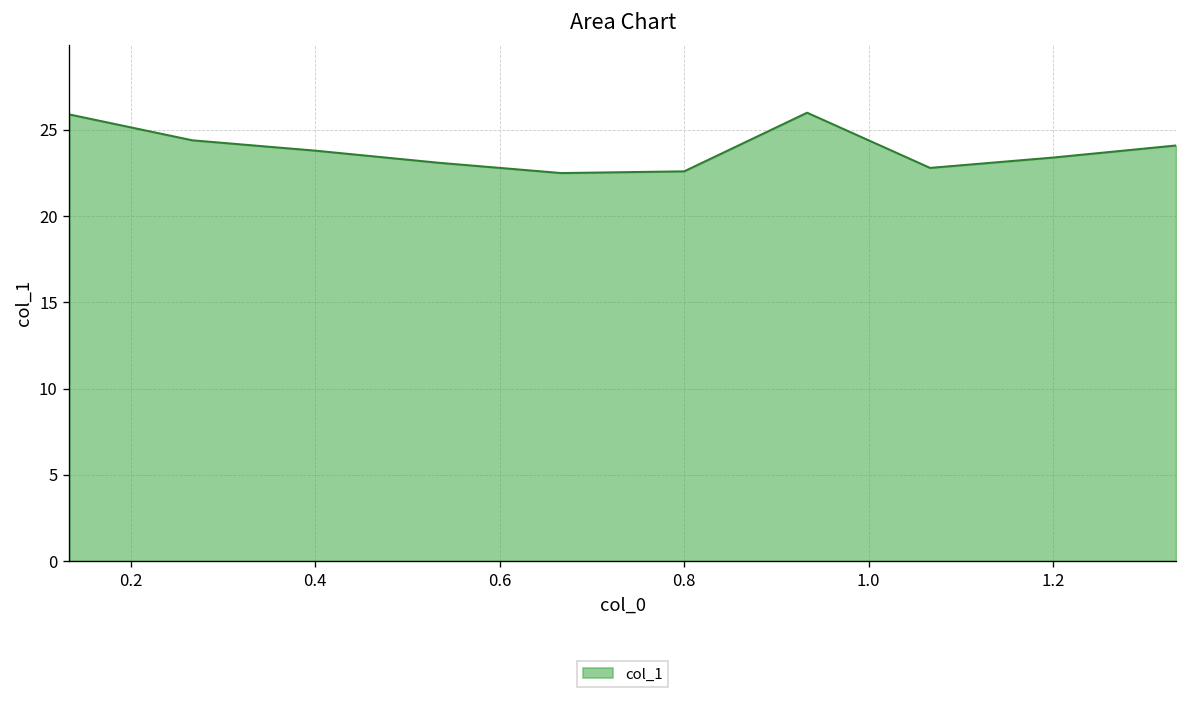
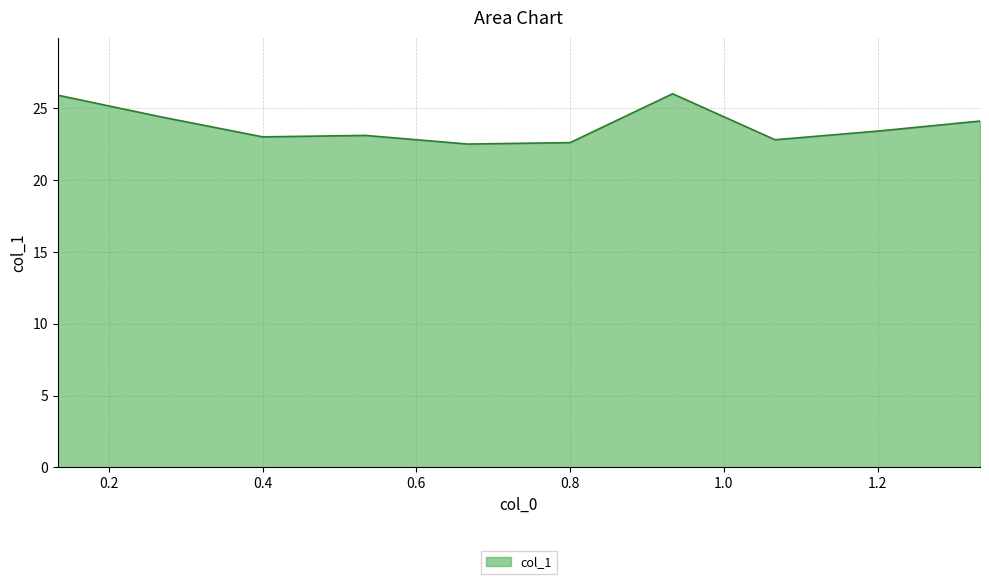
0.4: 23.8 -> 23.0
